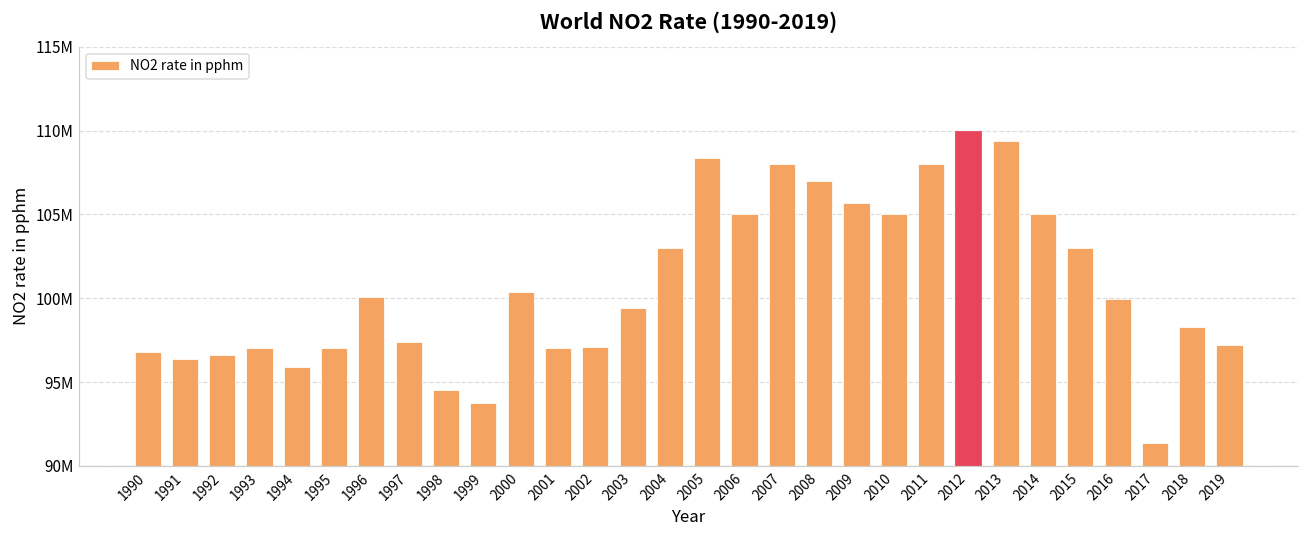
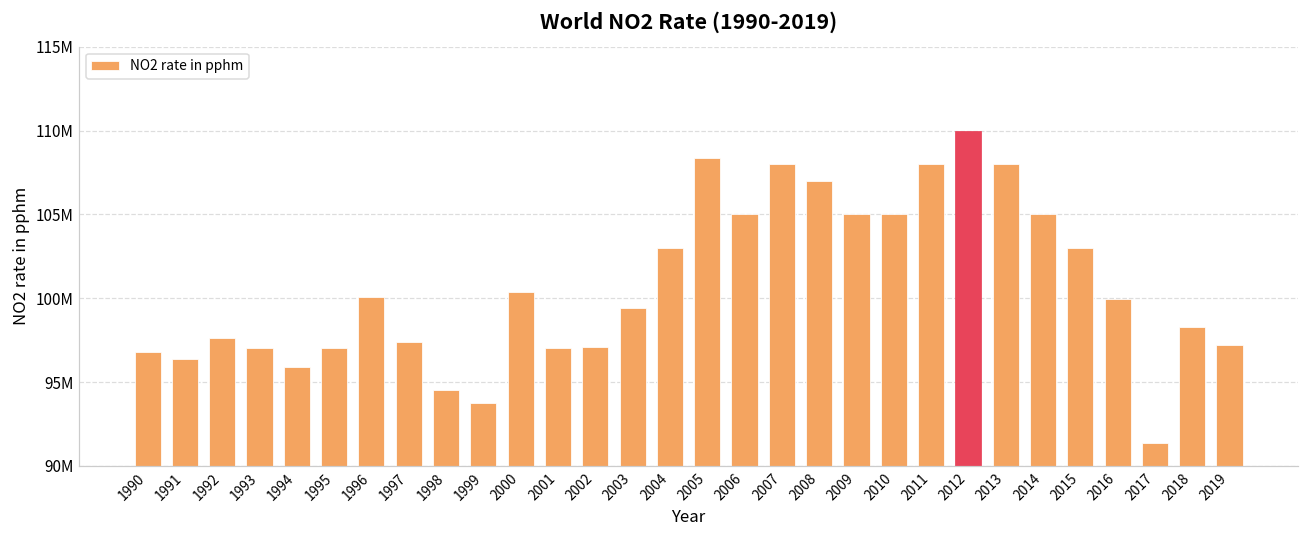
1992: 96600000 -> 97600000
2009: 105700000 -> 105000000
2013: 109400000 -> 108000000
